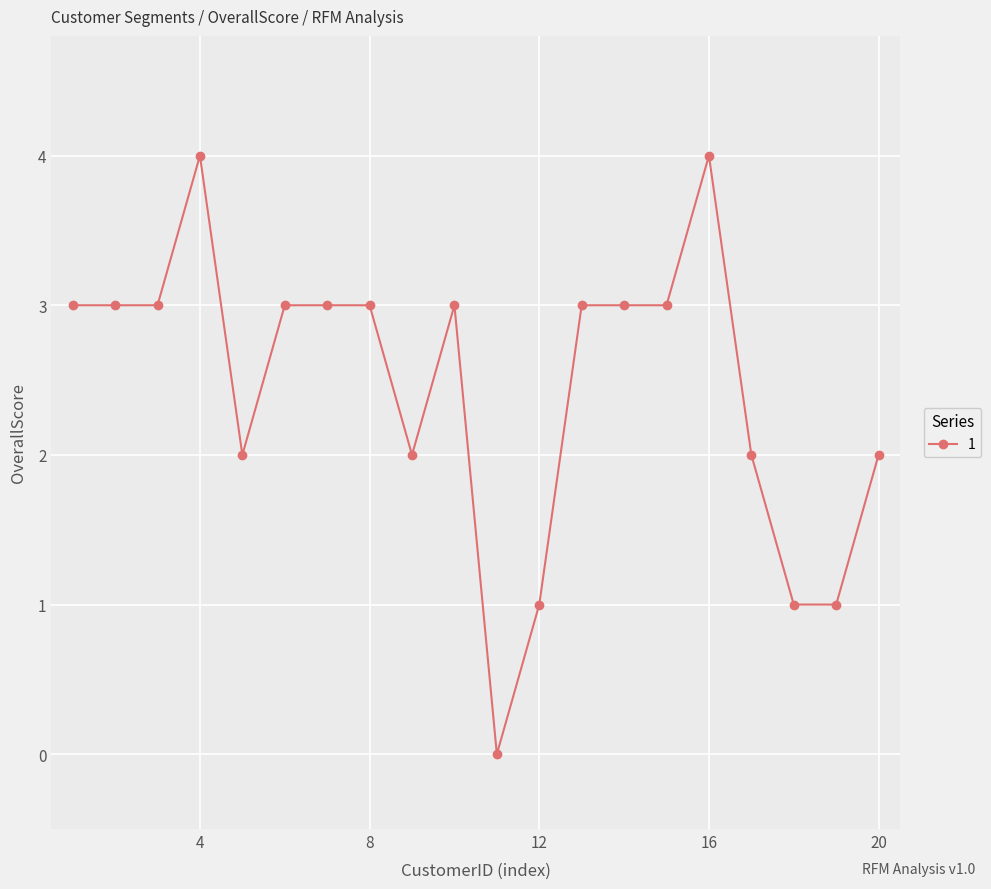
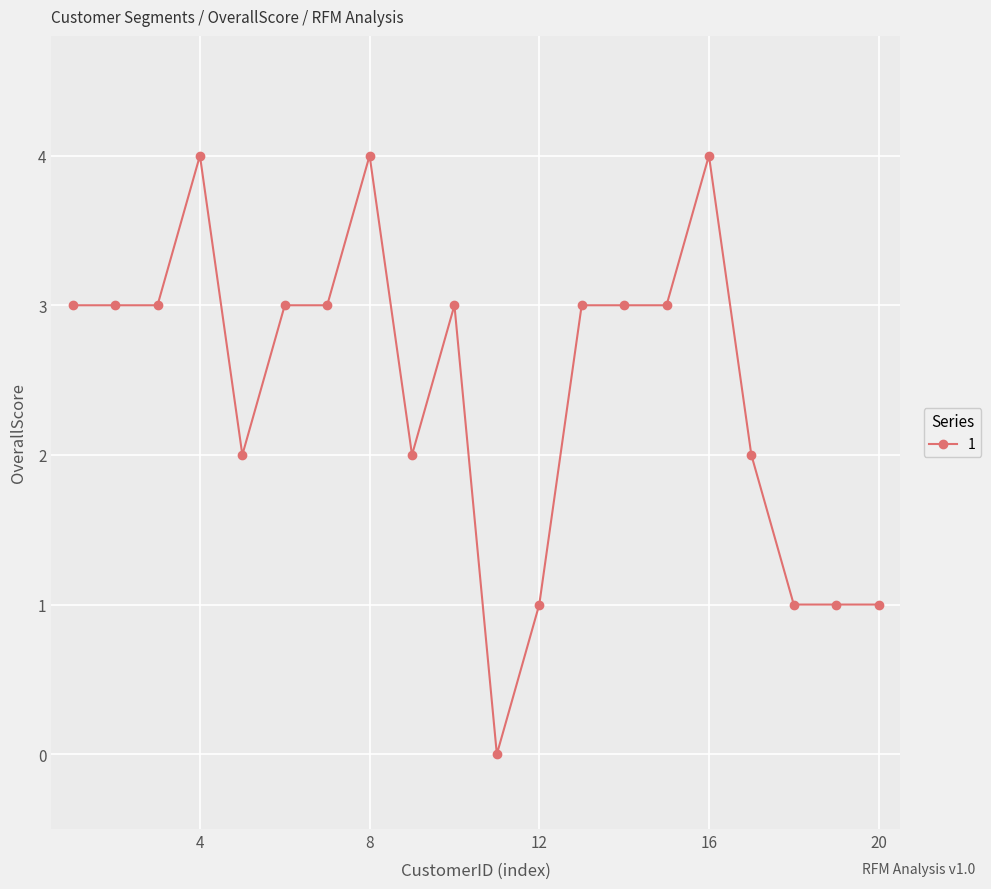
8: 3 -> 4
20: 2 -> 1
